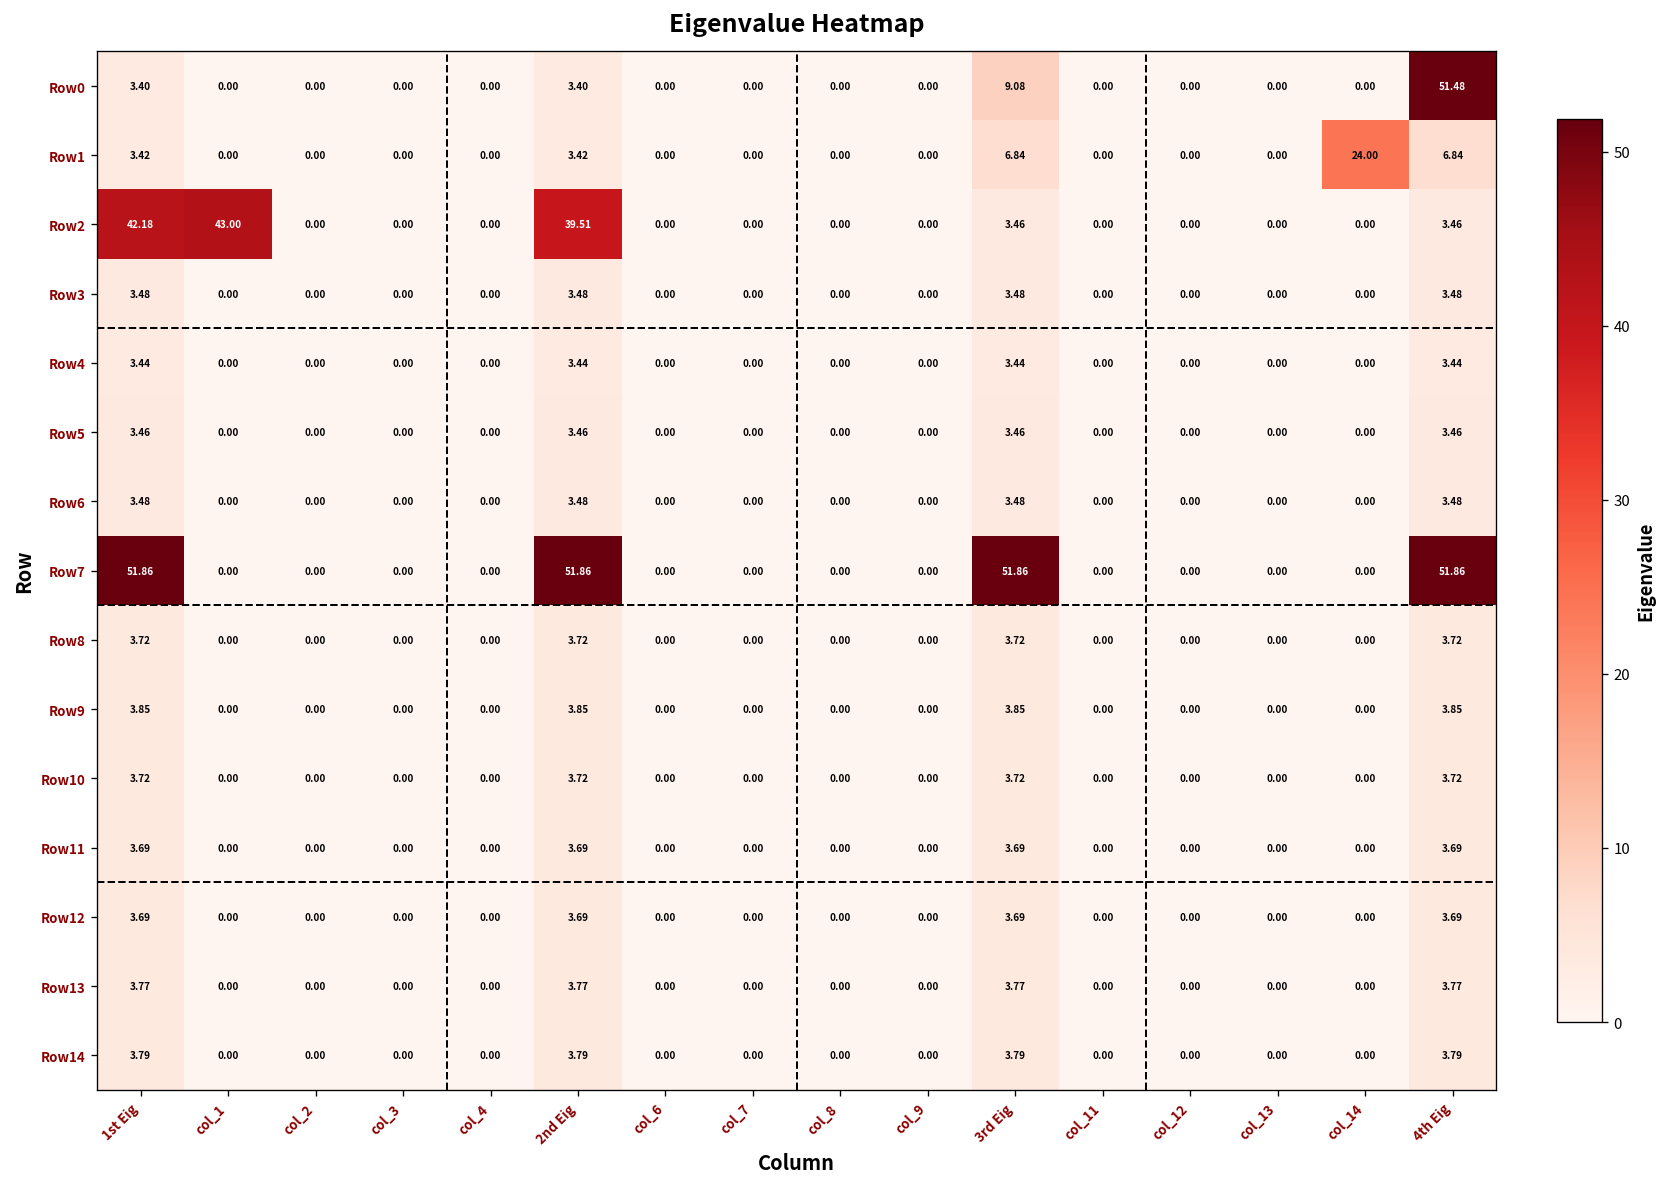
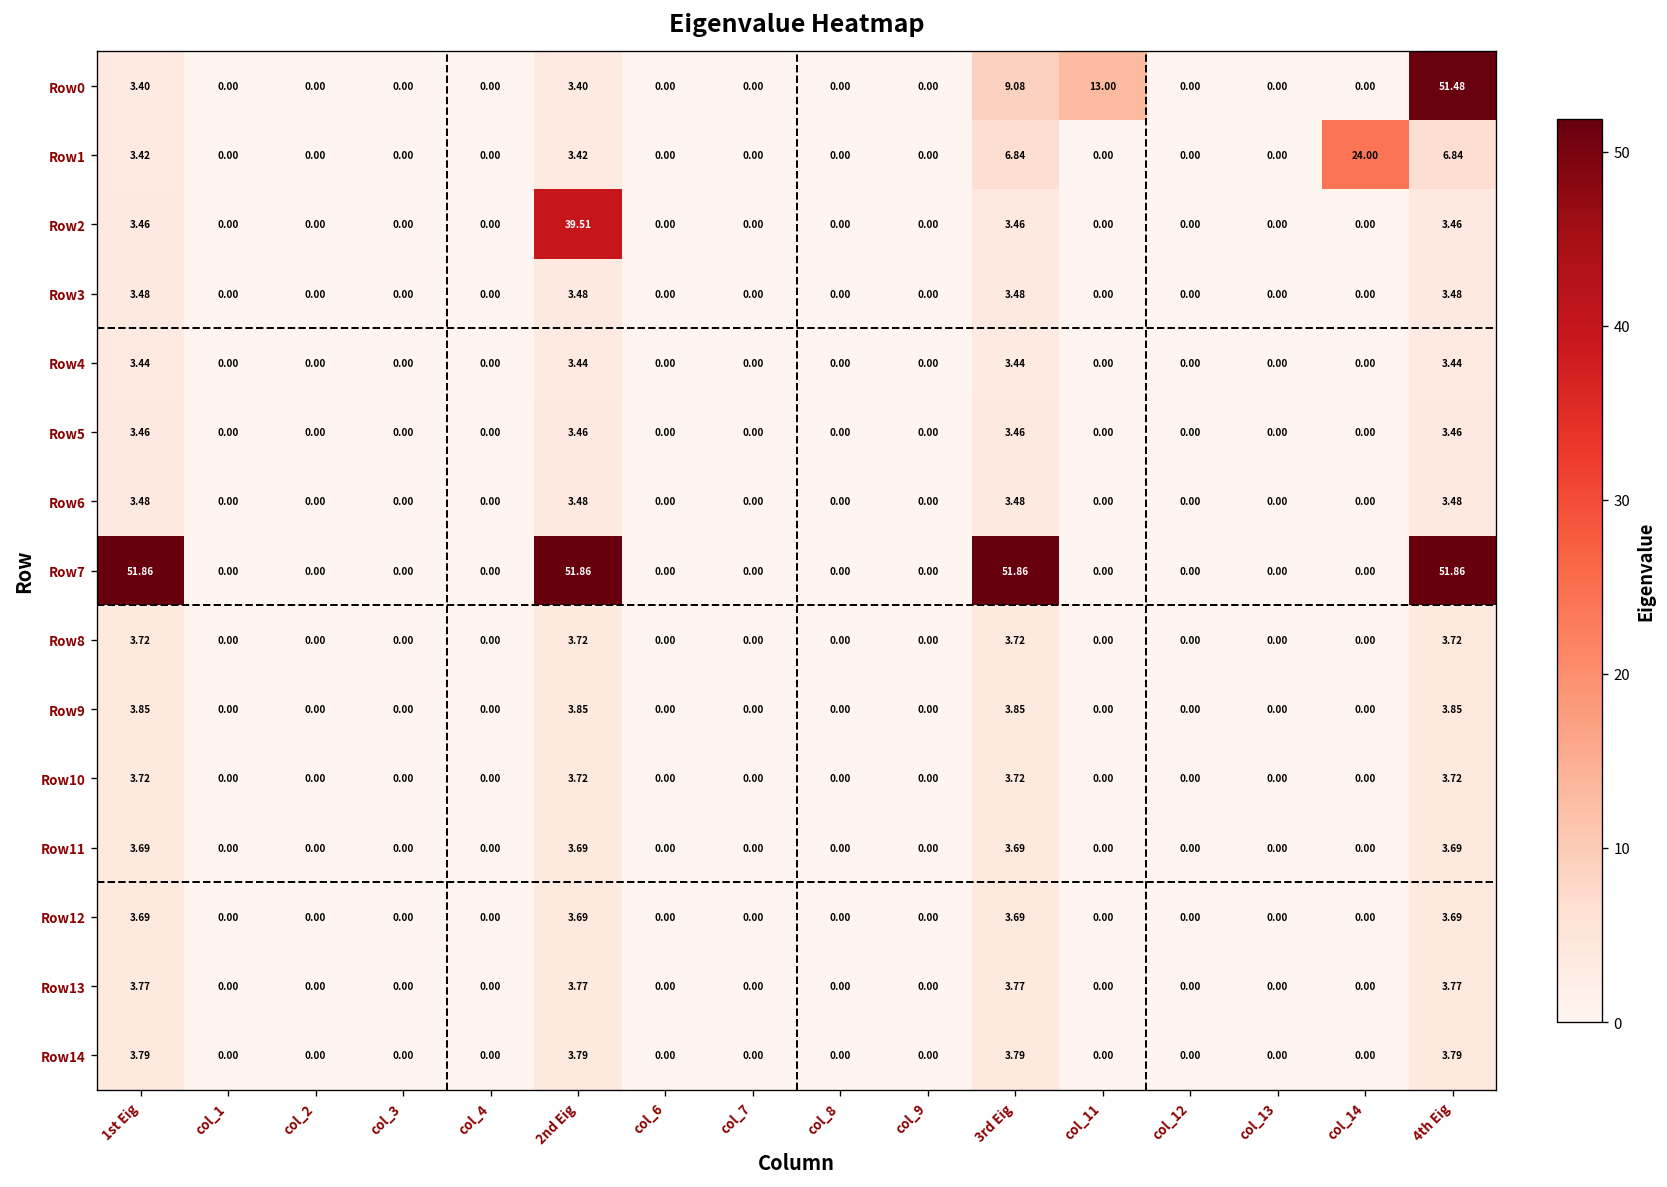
Row0, col_11: 0.00 -> 13.00
Row2, 1st Eig: 42.18 -> 3.46
Row2, col_1: 43.00 -> 0.00
